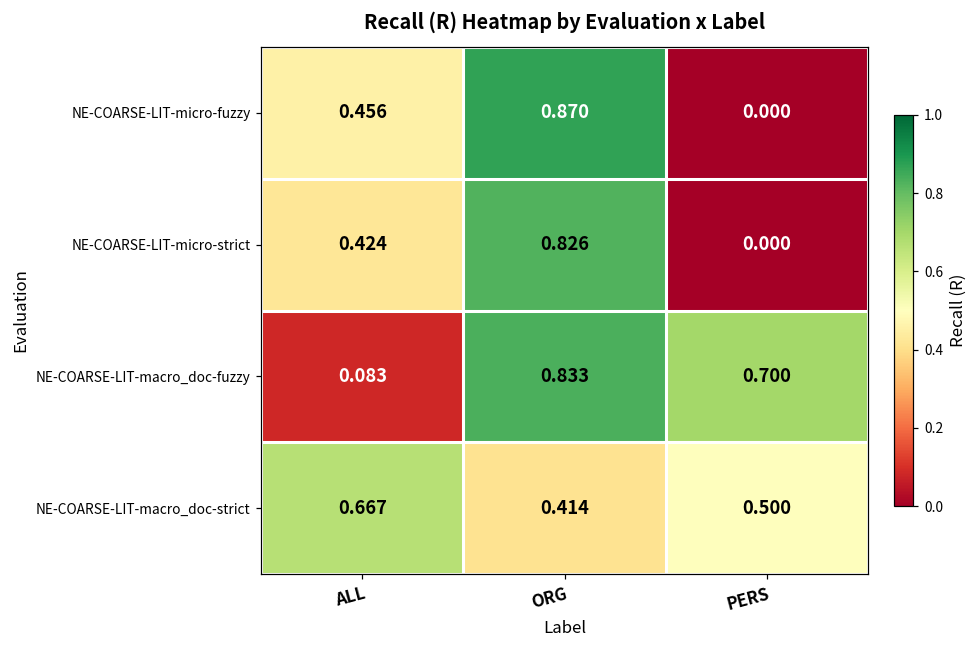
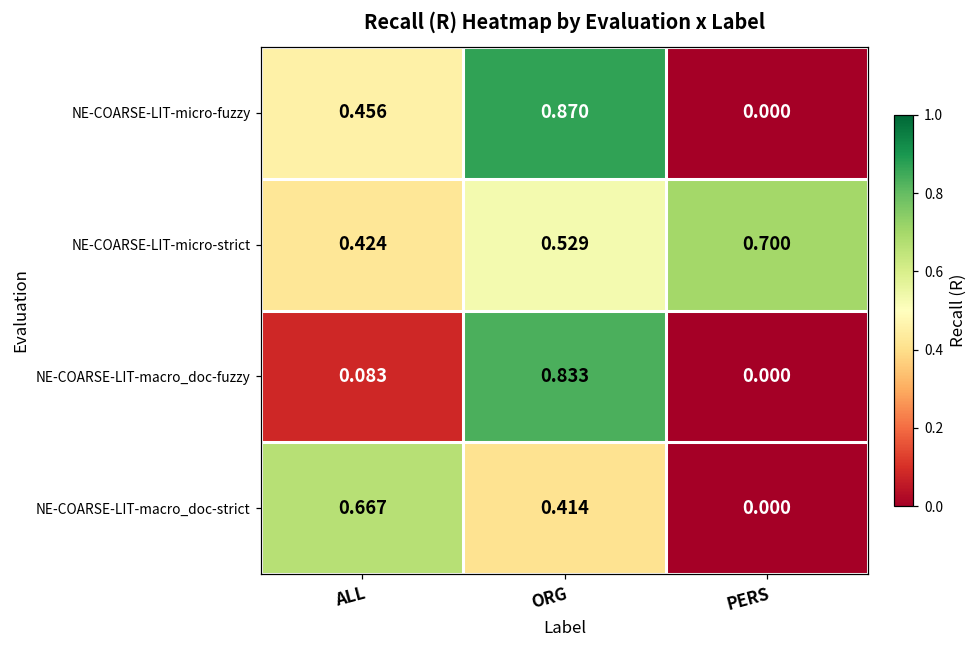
NE-COARSE-LIT-micro-strict, ORG: 0.826 -> 0.529
NE-COARSE-LIT-micro-strict, PERS: 0.000 -> 0.700
NE-COARSE-LIT-macro_doc-fuzzy, PERS: 0.700 -> 0.000
NE-COARSE-LIT-macro_doc-strict, PERS: 0.500 -> 0.000
